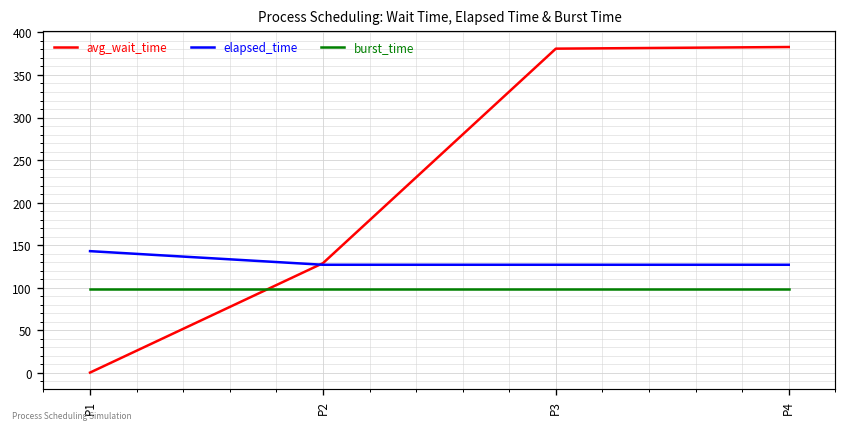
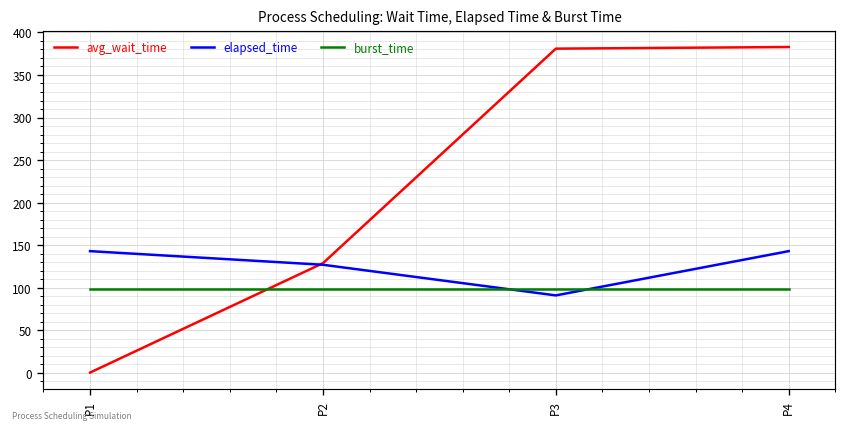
elapsed_time, P3: 130 -> 90
elapsed_time, P4: 130 -> 140
